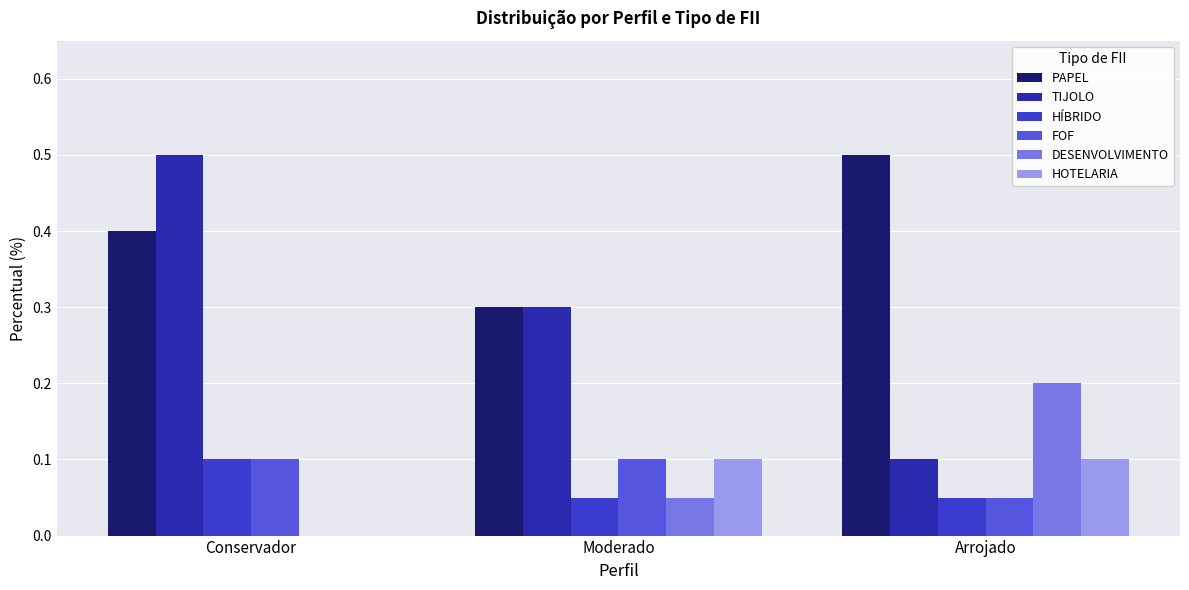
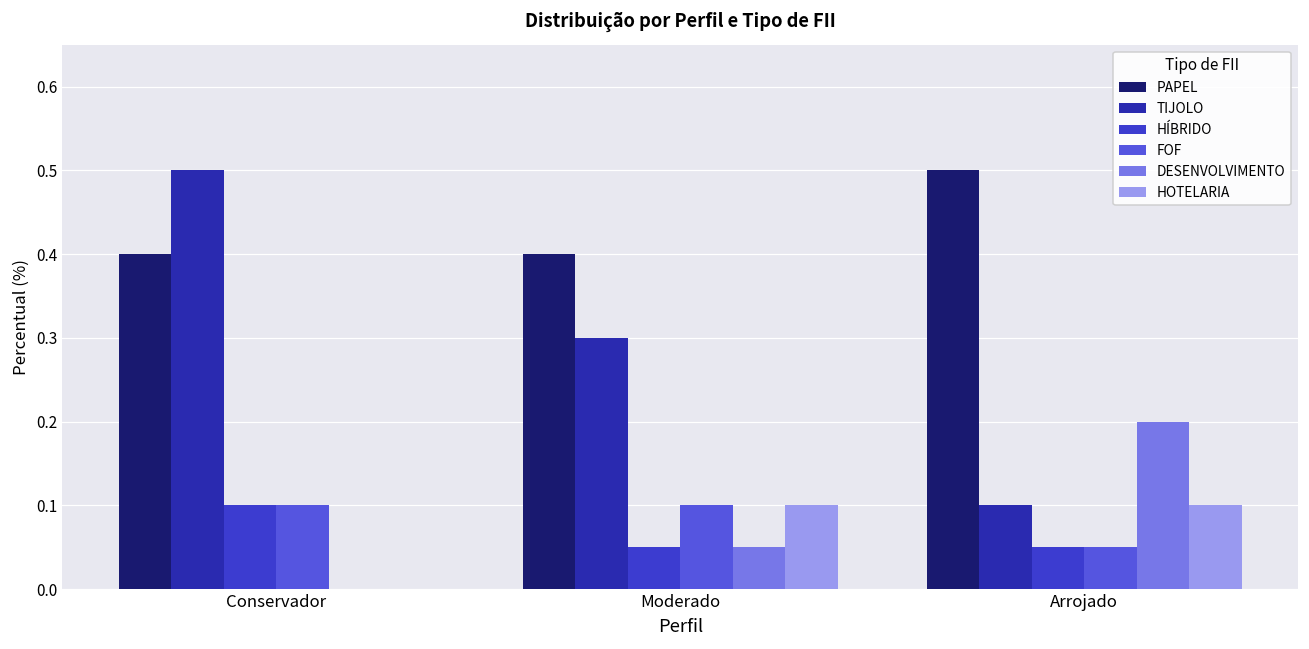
PAPEL, Moderado: 0.3 -> 0.4
